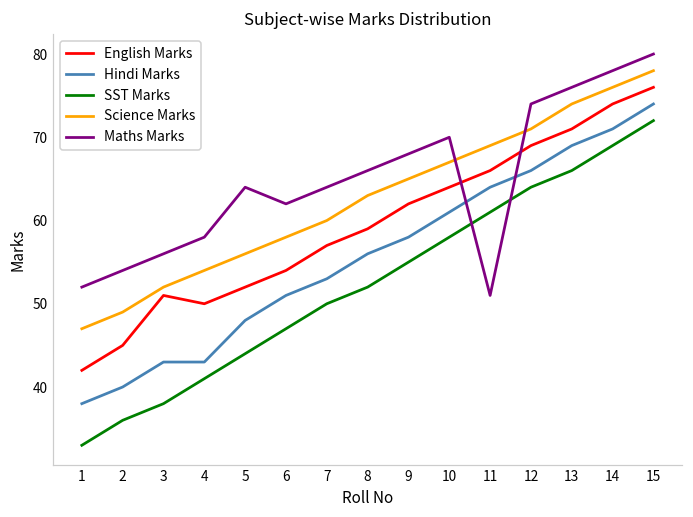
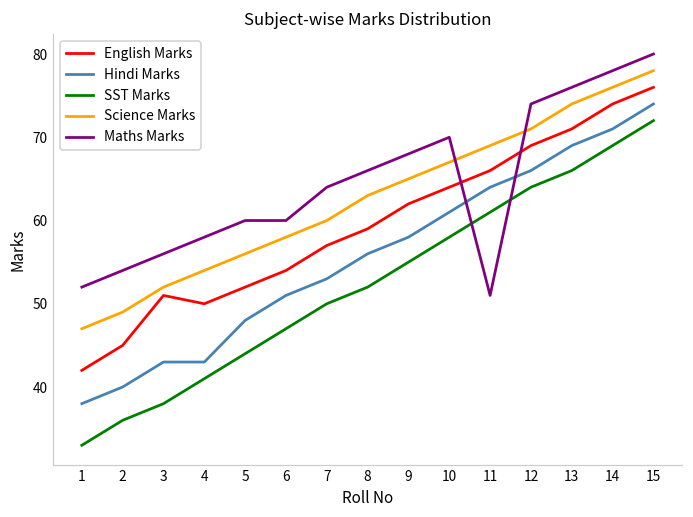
Maths Marks, 5: 64 -> 60
Maths Marks, 6: 62 -> 60
